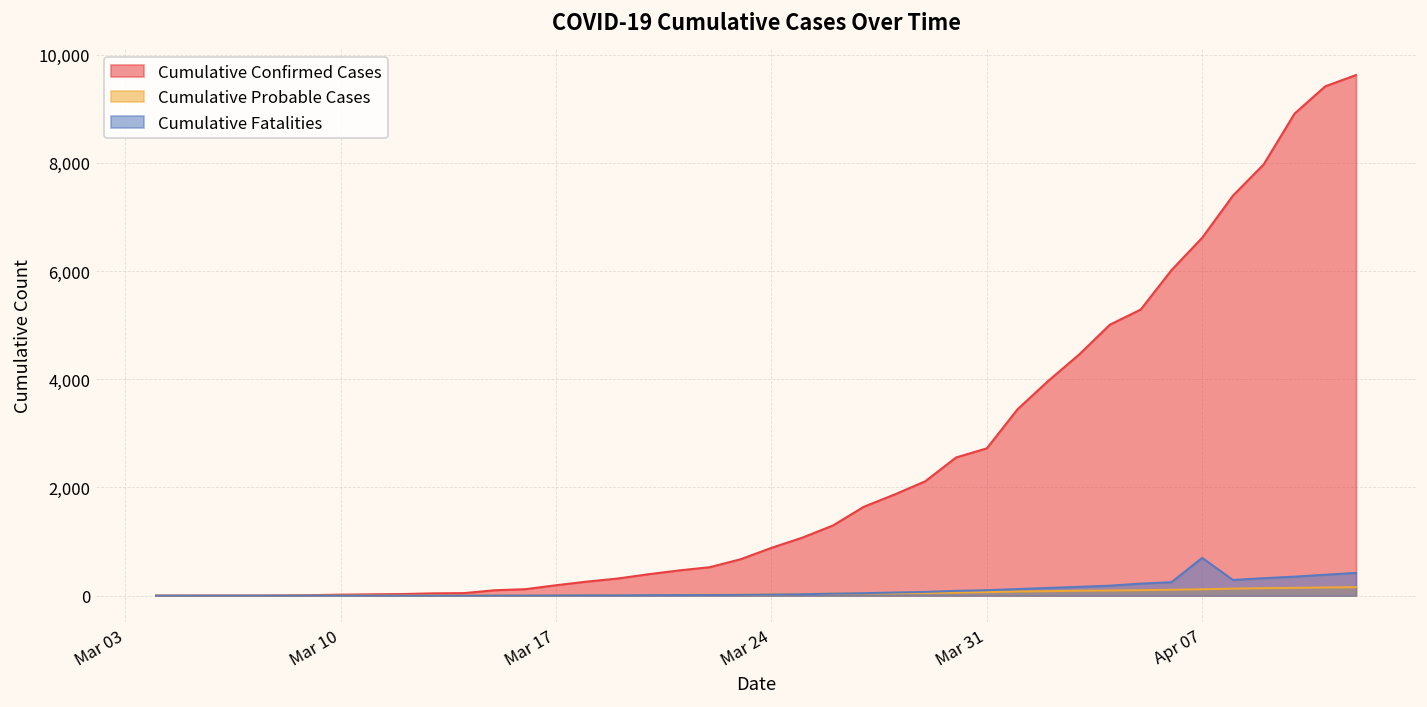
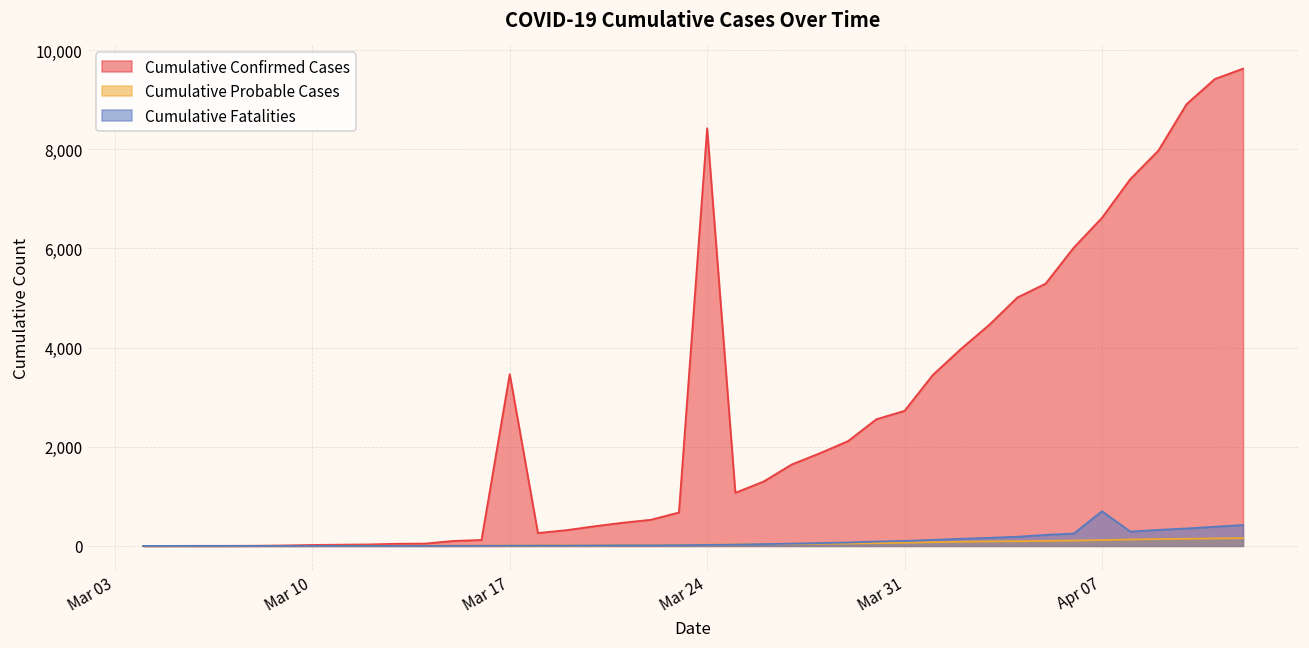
Cumulative Confirmed Cases, Mar 17: 200 -> 3,500
Cumulative Confirmed Cases, Mar 24: 900 -> 8,400
